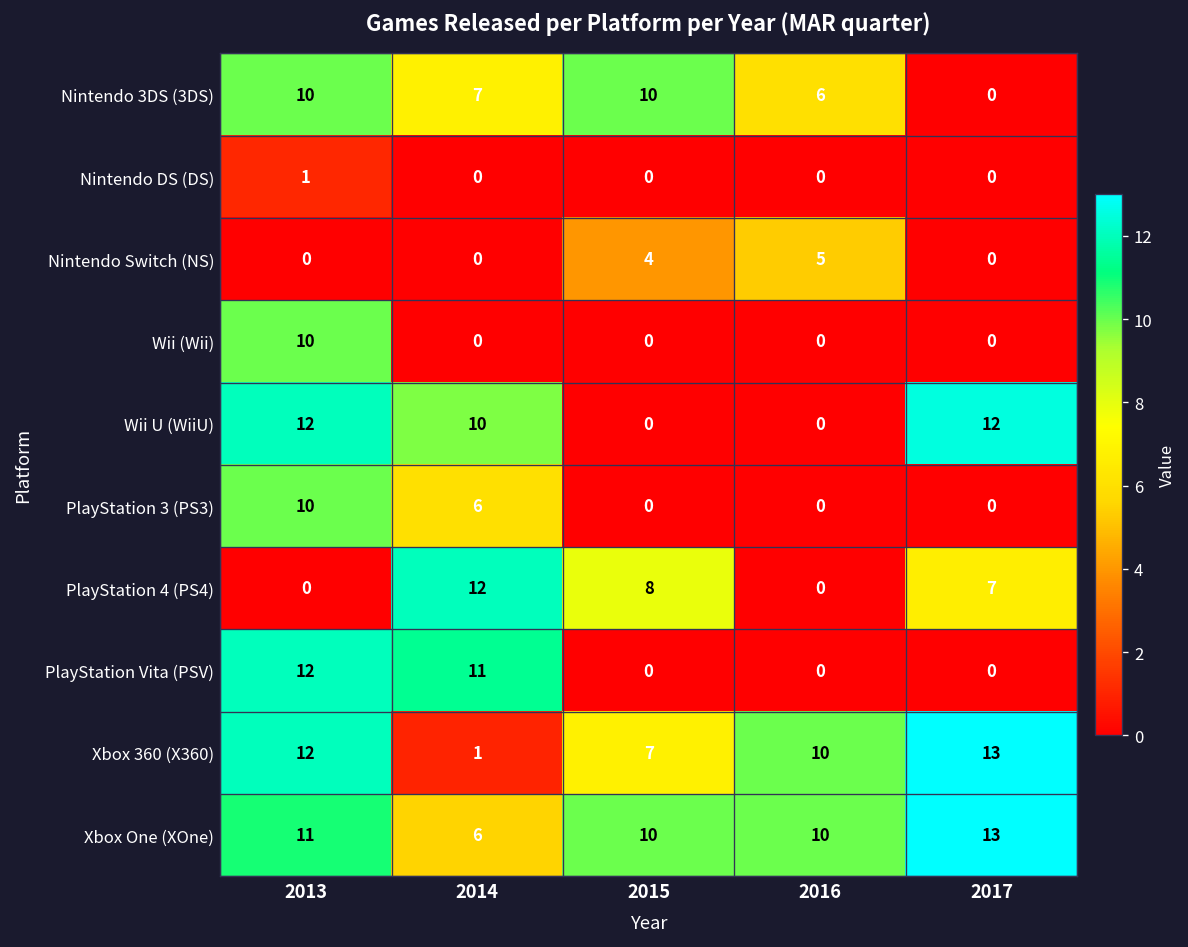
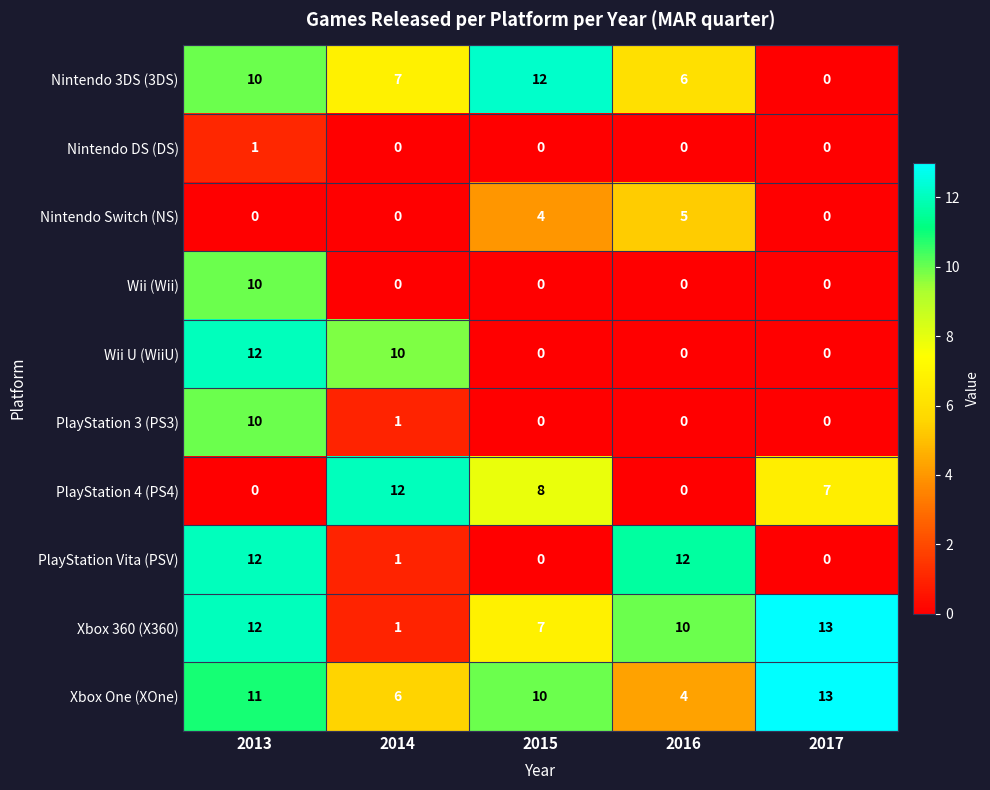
Nintendo 3DS (3DS), 2015: 10 -> 12
Wii U (WiiU), 2017: 12 -> 0
PlayStation 3 (PS3), 2014: 6 -> 1
PlayStation Vita (PSV), 2014: 11 -> 1
PlayStation Vita (PSV), 2016: 0 -> 12
Xbox One (XOne), 2016: 10 -> 4
